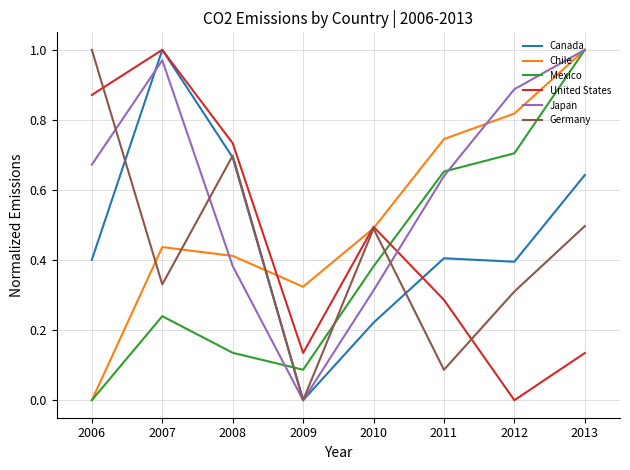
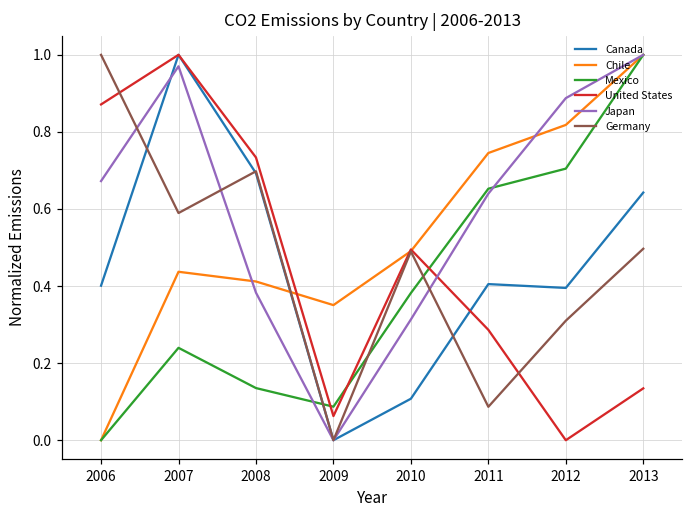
Germany, 2007: 0.33 -> 0.59
Chile, 2009: 0.32 -> 0.35
United States, 2009: 0.13 -> 0.06
Canada, 2010: 0.22 -> 0.11
